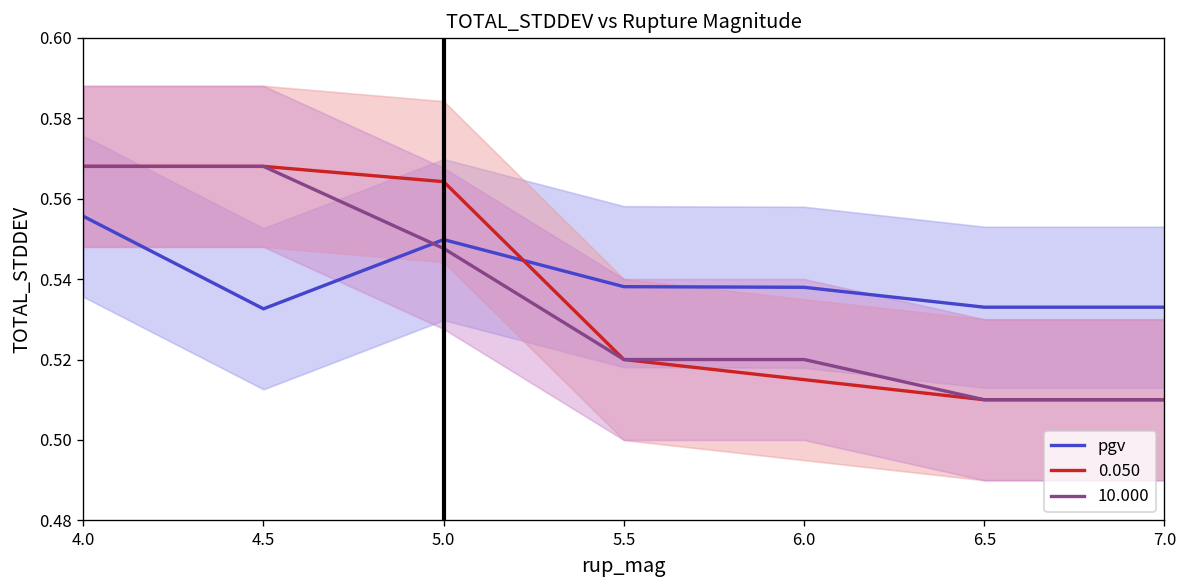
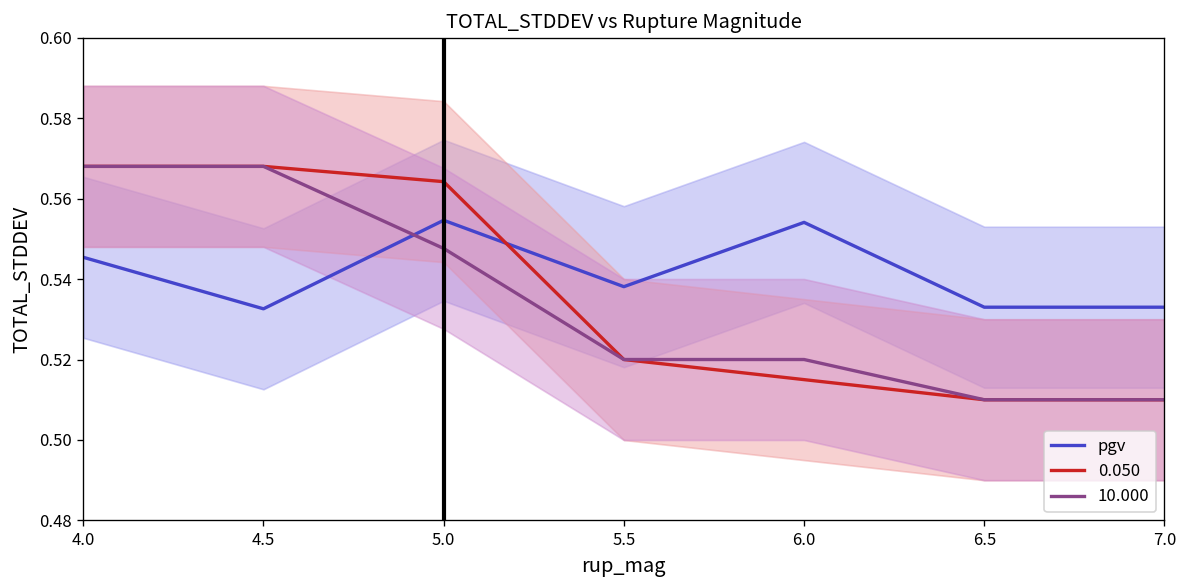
pgv, 4.0: 0.556 -> 0.545
pgv, 5.0: 0.550 -> 0.555
pgv, 6.0: 0.538 -> 0.554
